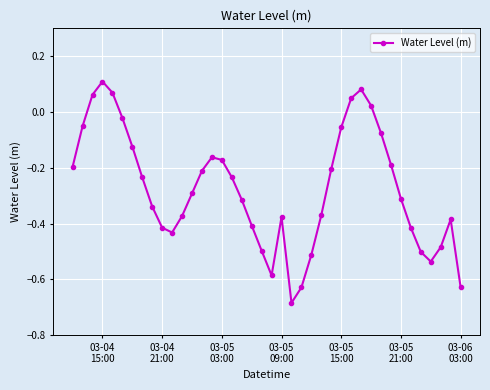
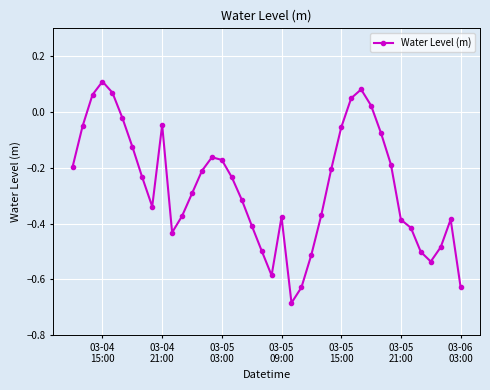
03-04 21:00: -0.41 -> -0.05
03-05 21:00: -0.31 -> -0.39
